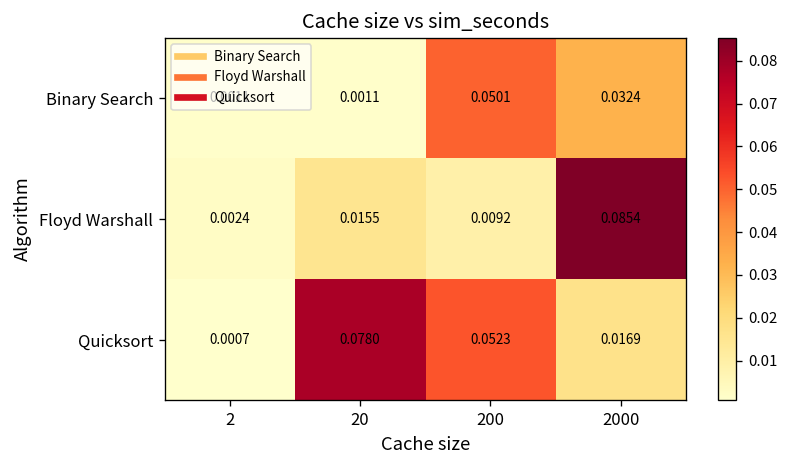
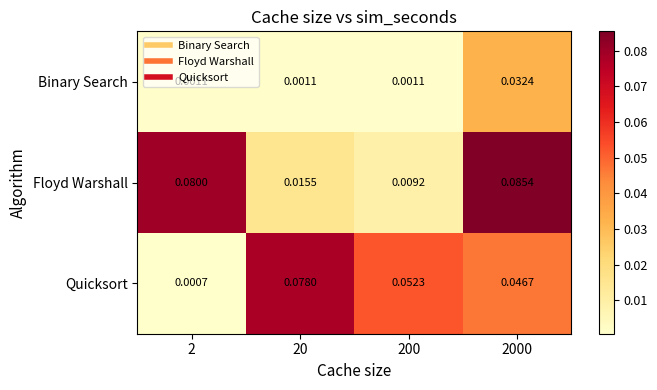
Binary Search, 200: 0.0501 -> 0.0011
Floyd Warshall, 2: 0.0024 -> 0.0800
Quicksort, 2000: 0.0169 -> 0.0467
